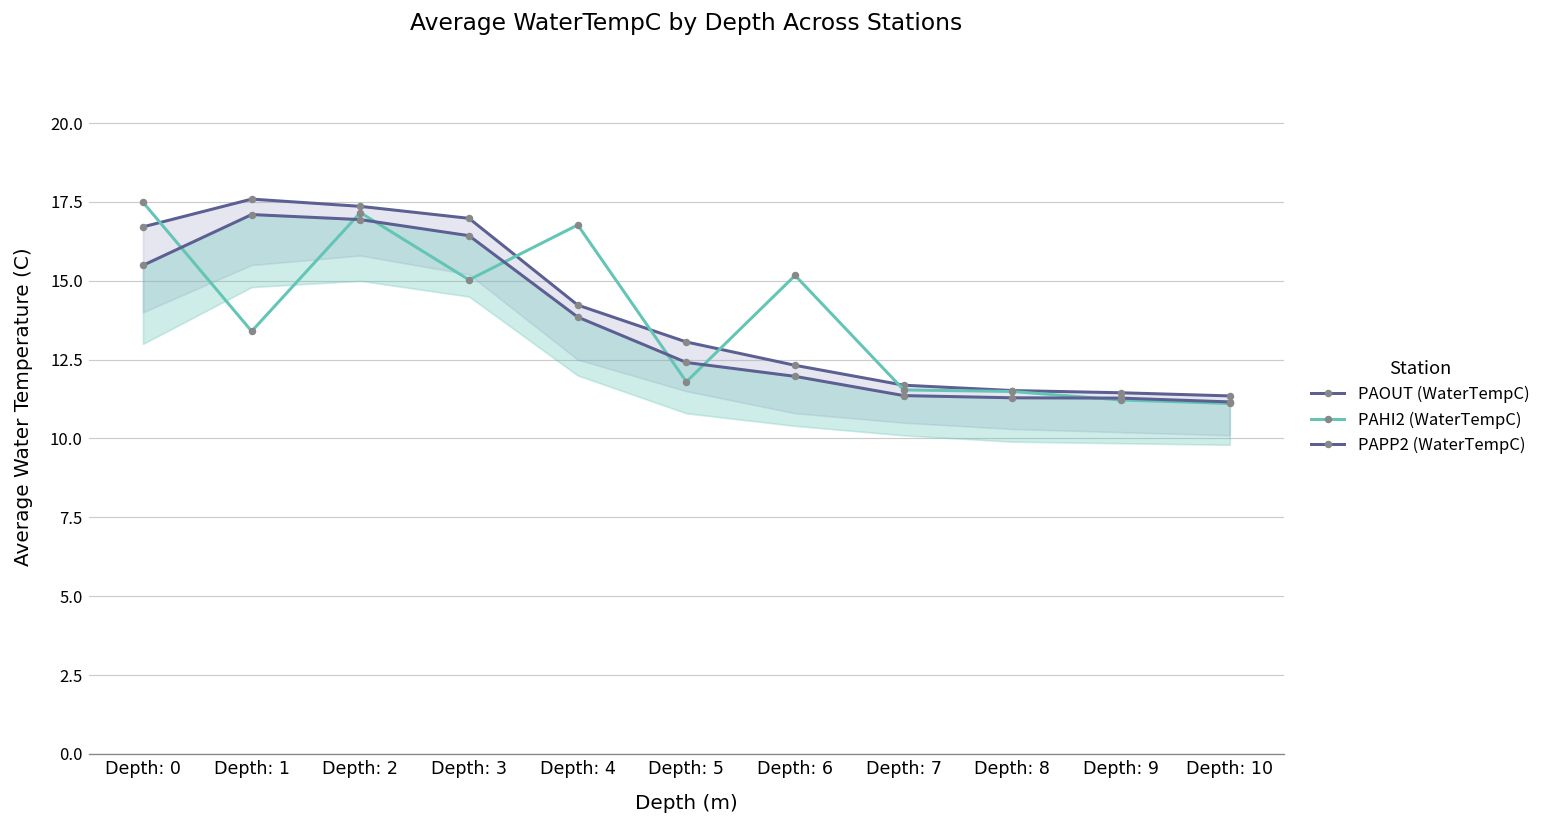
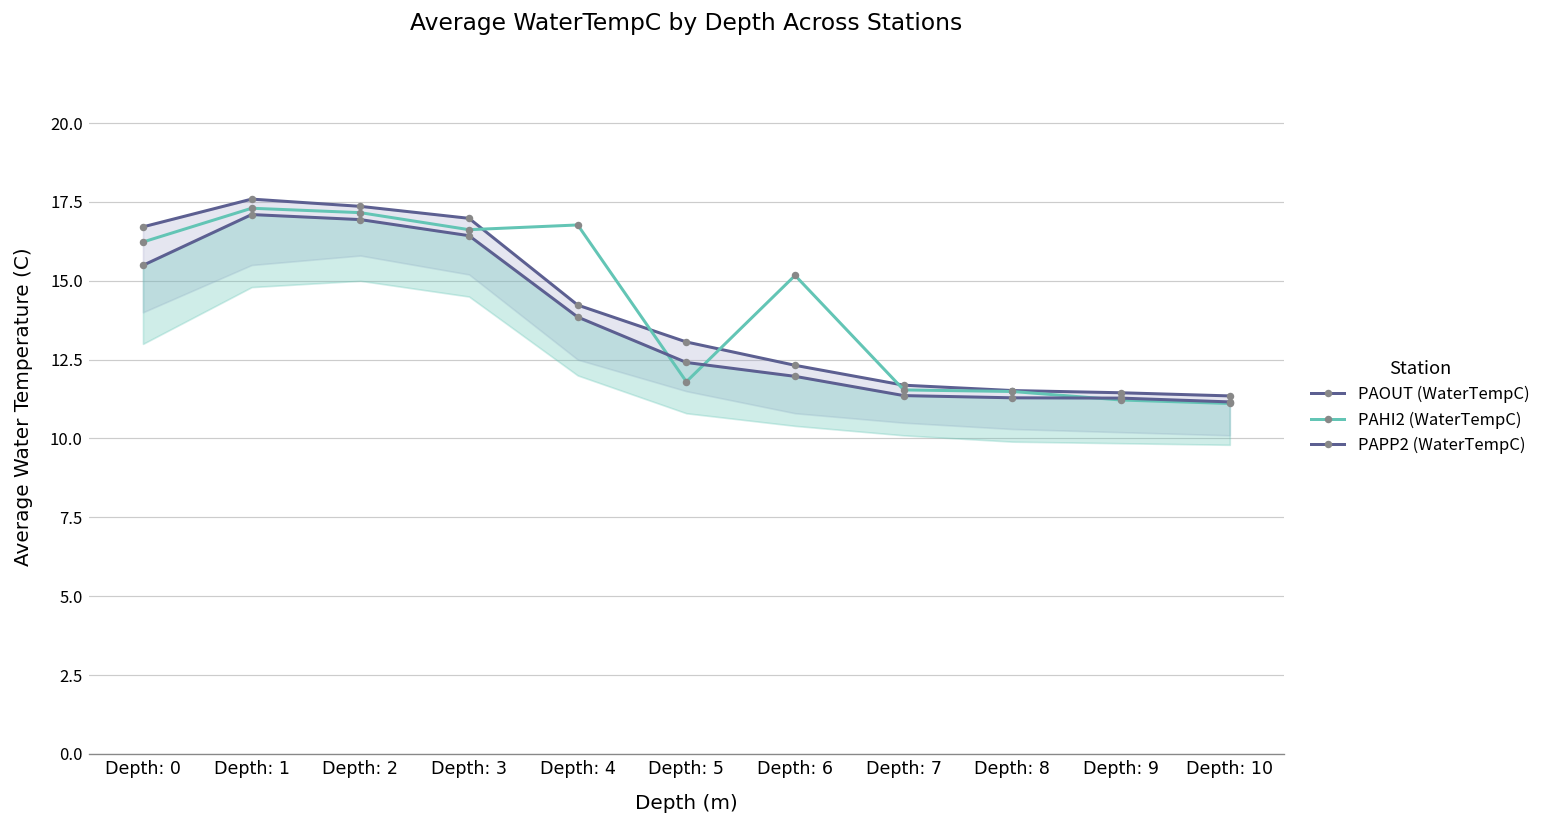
PAHI2 (WaterTempC), Depth: 0: 17.5 -> 16.2
PAHI2 (WaterTempC), Depth: 1: 13.4 -> 17.3
PAHI2 (WaterTempC), Depth: 3: 15.0 -> 16.6
